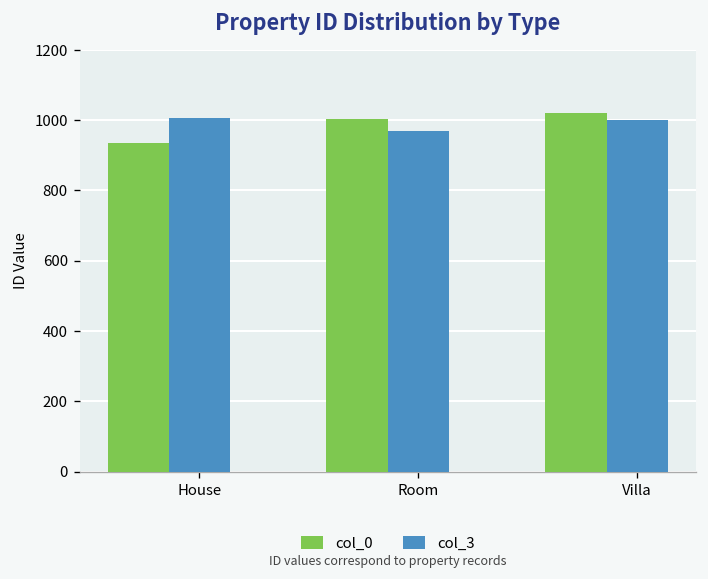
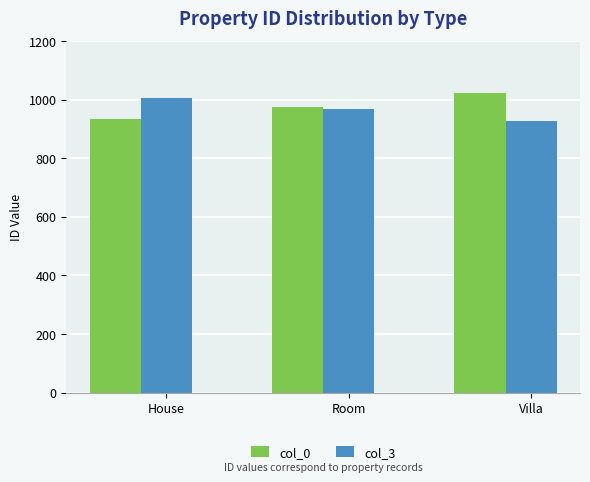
col_0, Room: 1000 -> 970
col_3, Villa: 1000 -> 930
